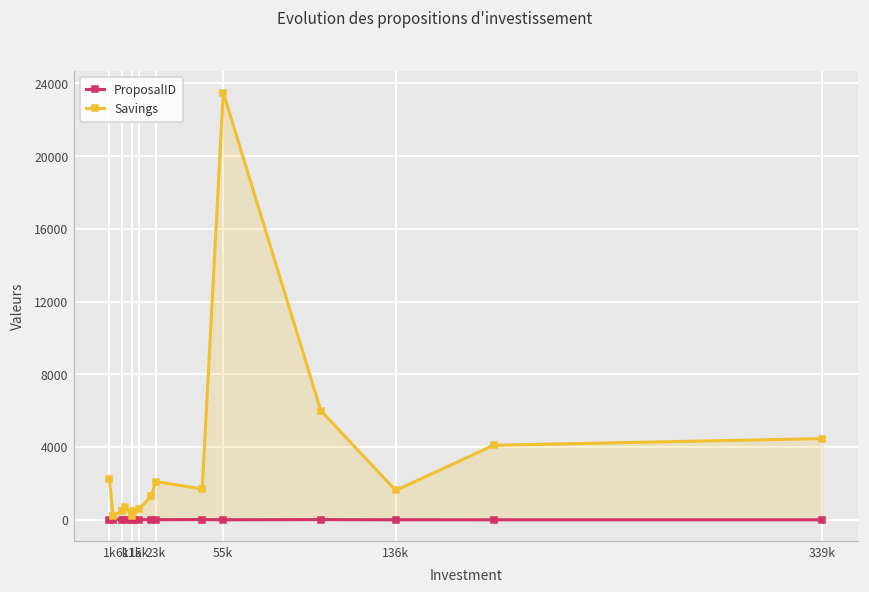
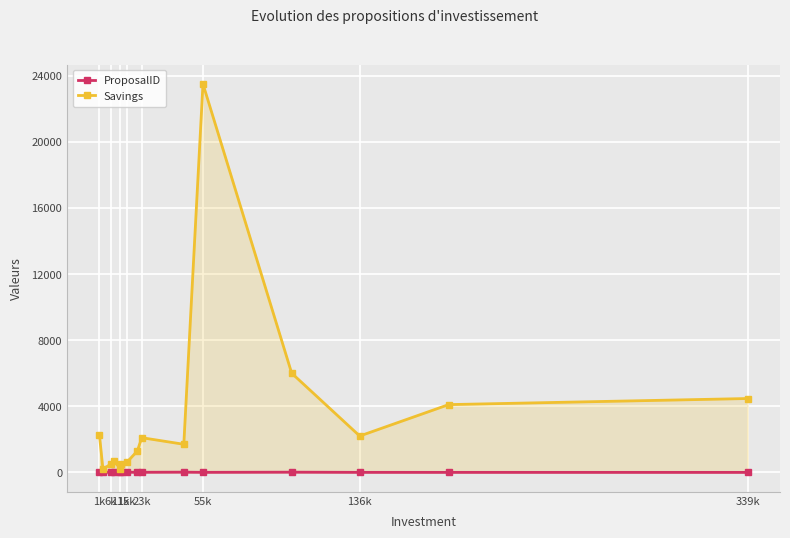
Savings, 136k: 1600 -> 2200
